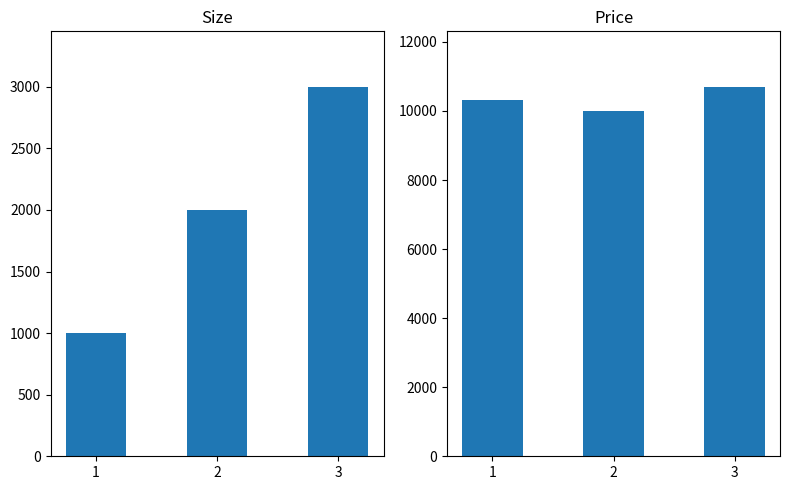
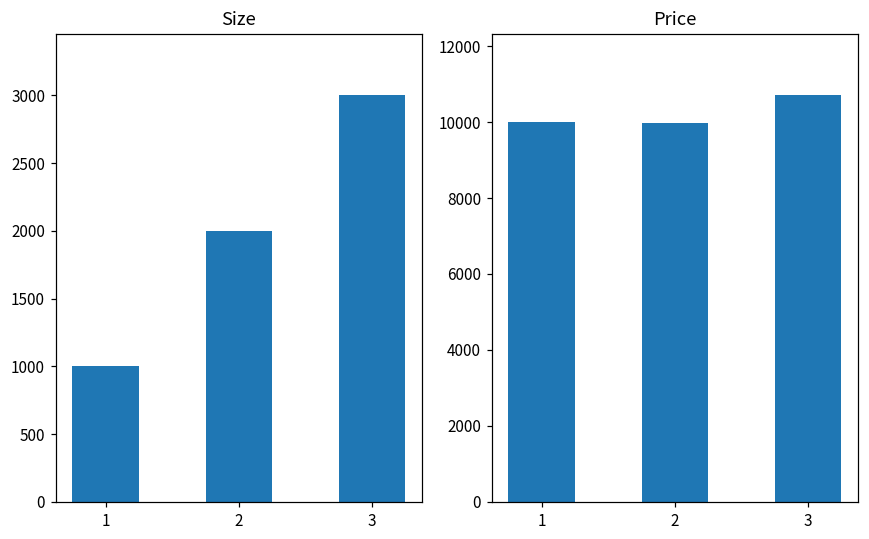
Price, 1: 10300 -> 10000
